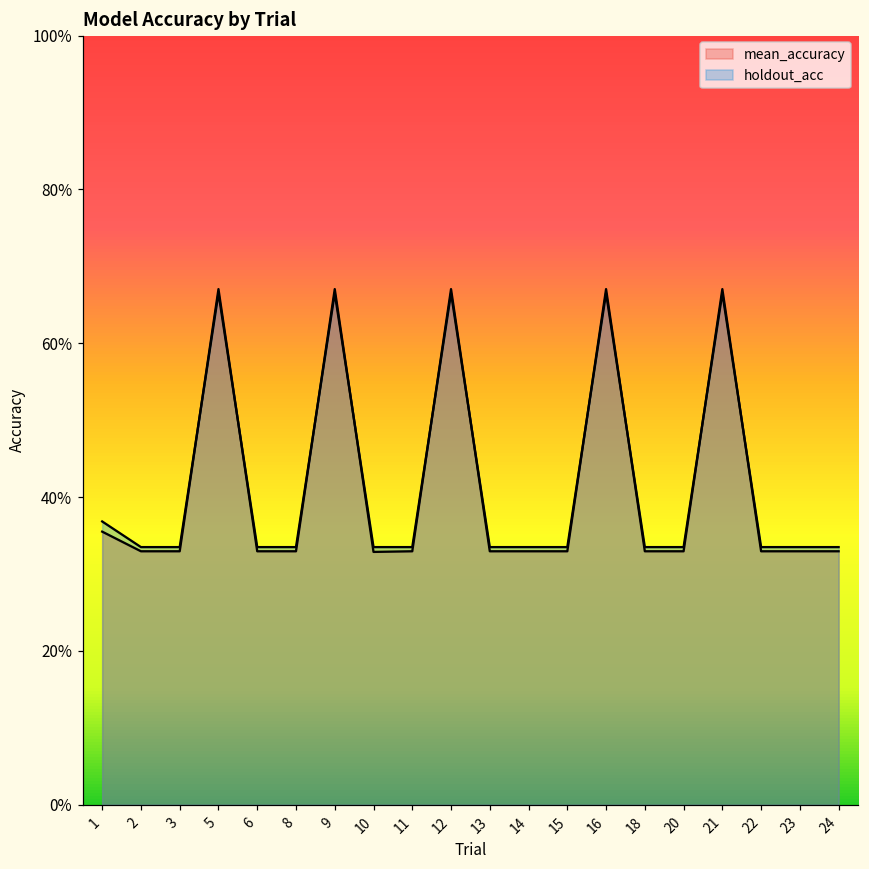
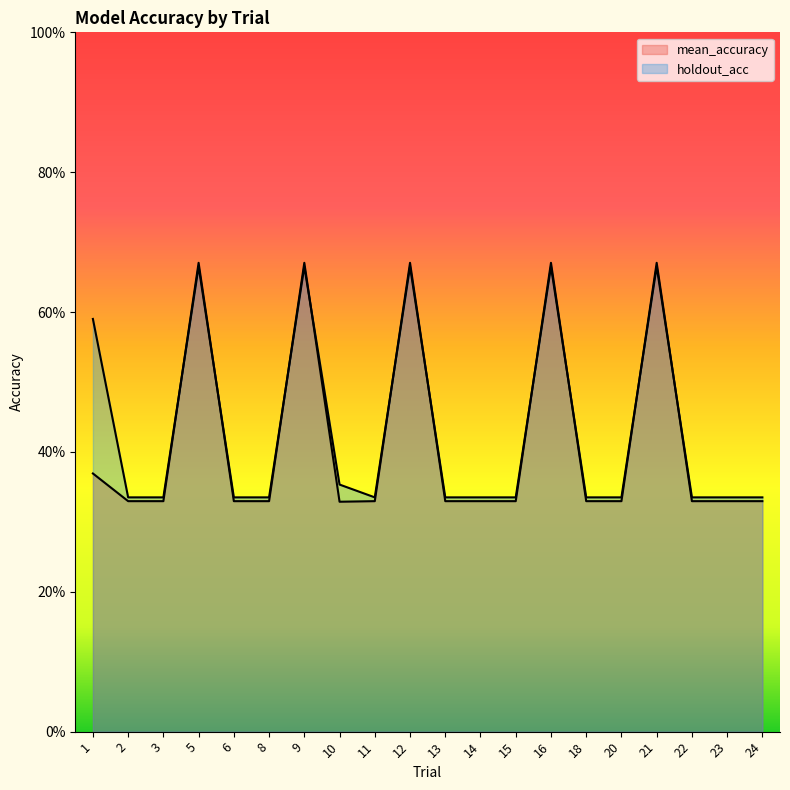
mean_accuracy, 1: 36% -> 37%
holdout_acc, 1: 37% -> 59%
holdout_acc, 10: 34% -> 35%
